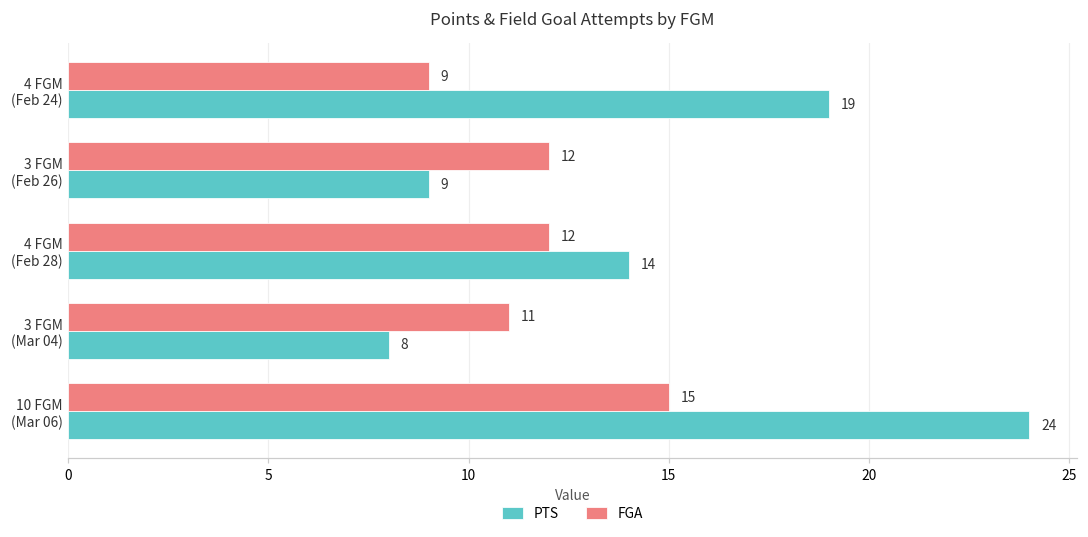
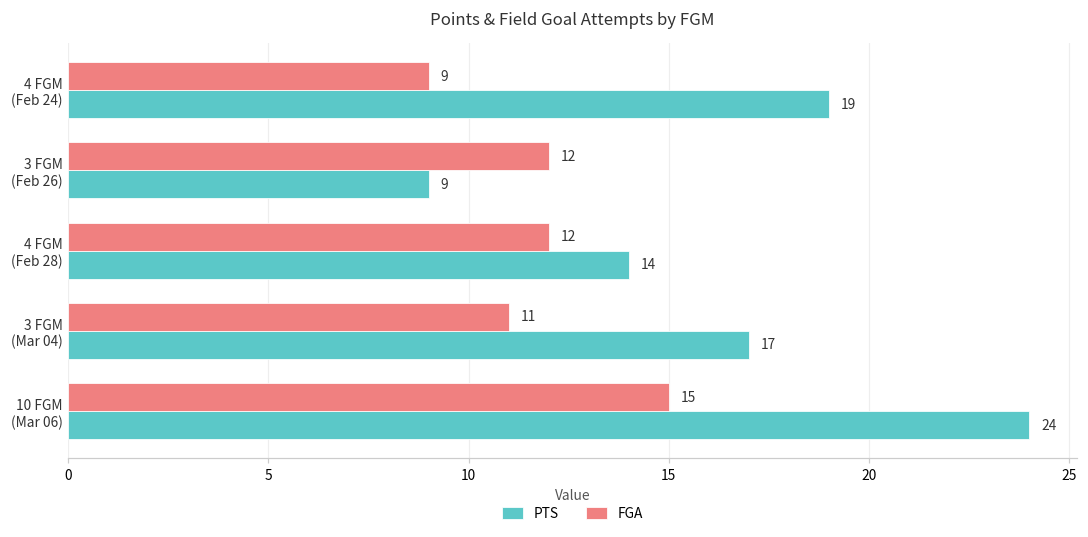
PTS, 3 FGM (Mar 04): 8 -> 17
